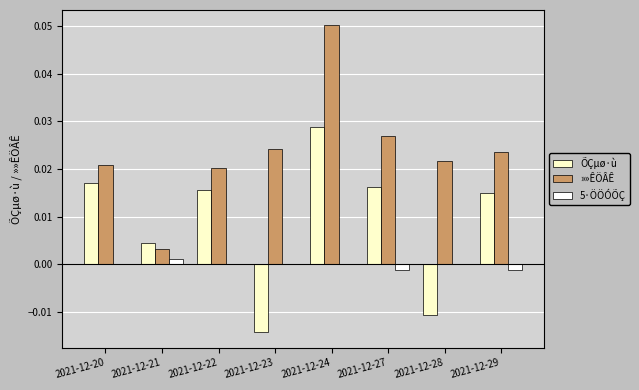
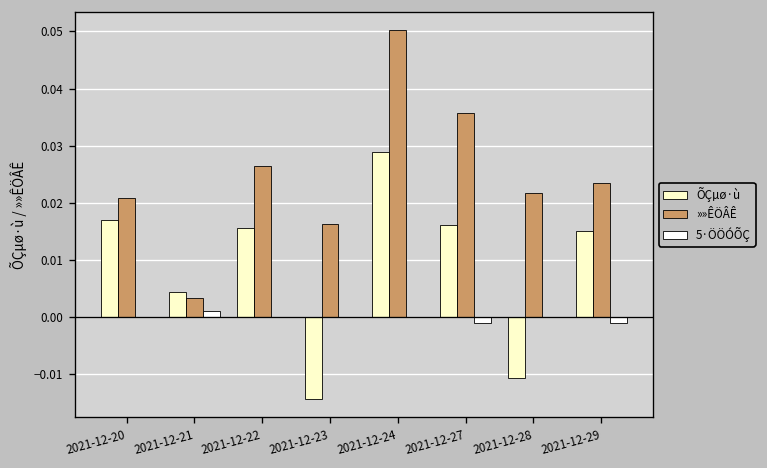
»»ÊÖÂÊ, 2021-12-22: 0.020 -> 0.026
»»ÊÖÂÊ, 2021-12-23: 0.024 -> 0.016
»»ÊÖÂÊ, 2021-12-27: 0.027 -> 0.036
